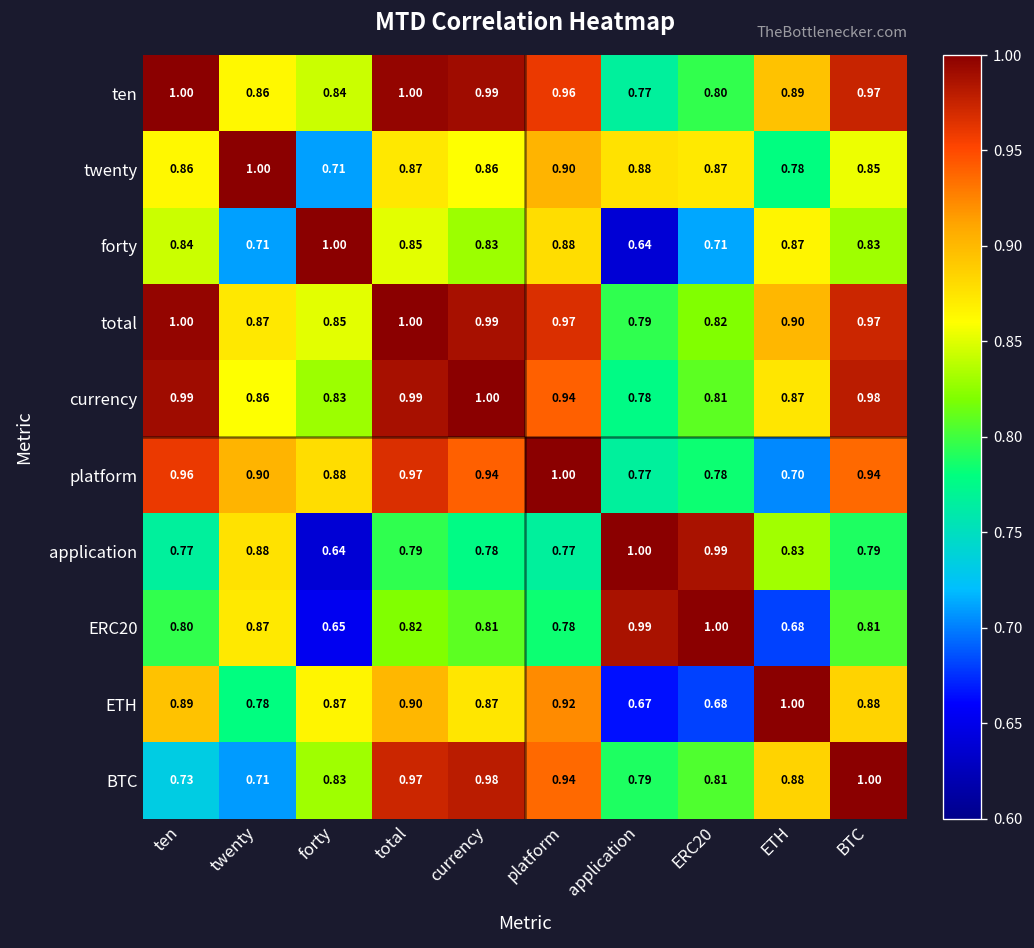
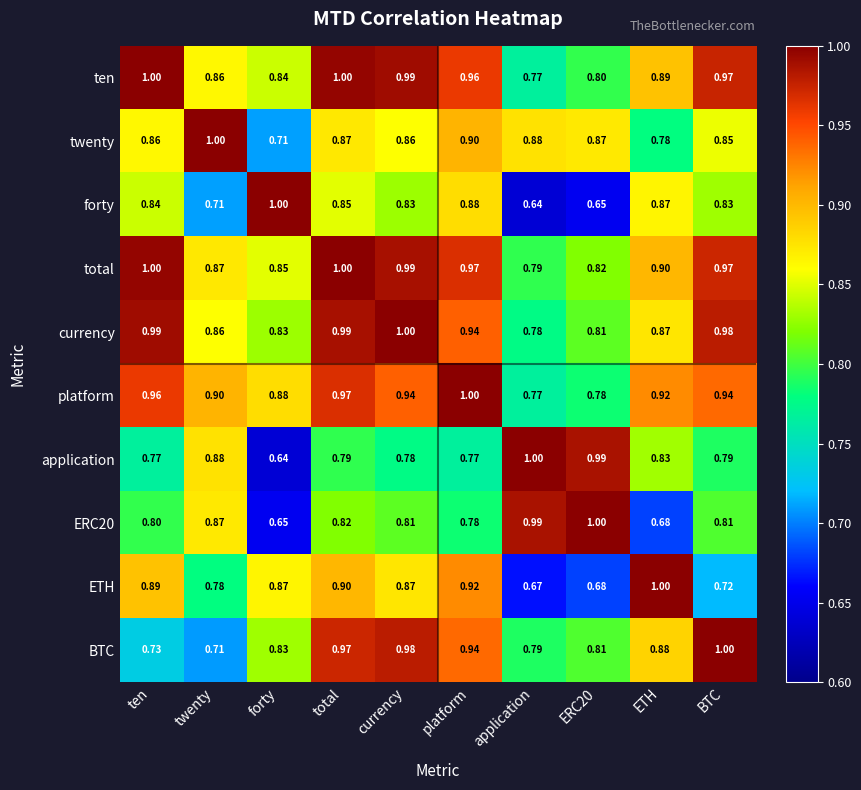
forty, ERC20: 0.71 -> 0.65
platform, ETH: 0.70 -> 0.92
ETH, BTC: 0.88 -> 0.72
